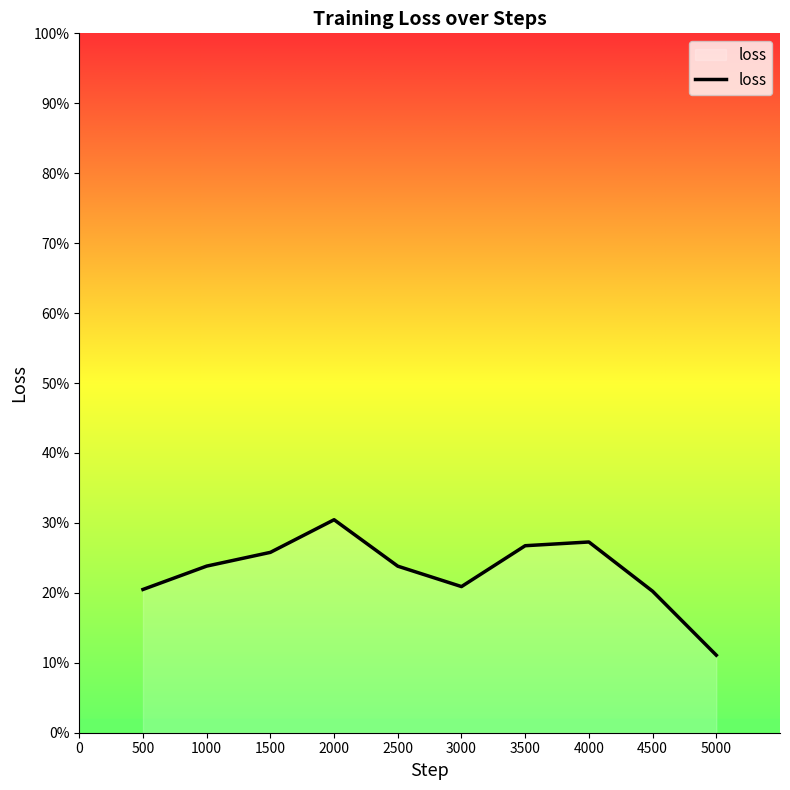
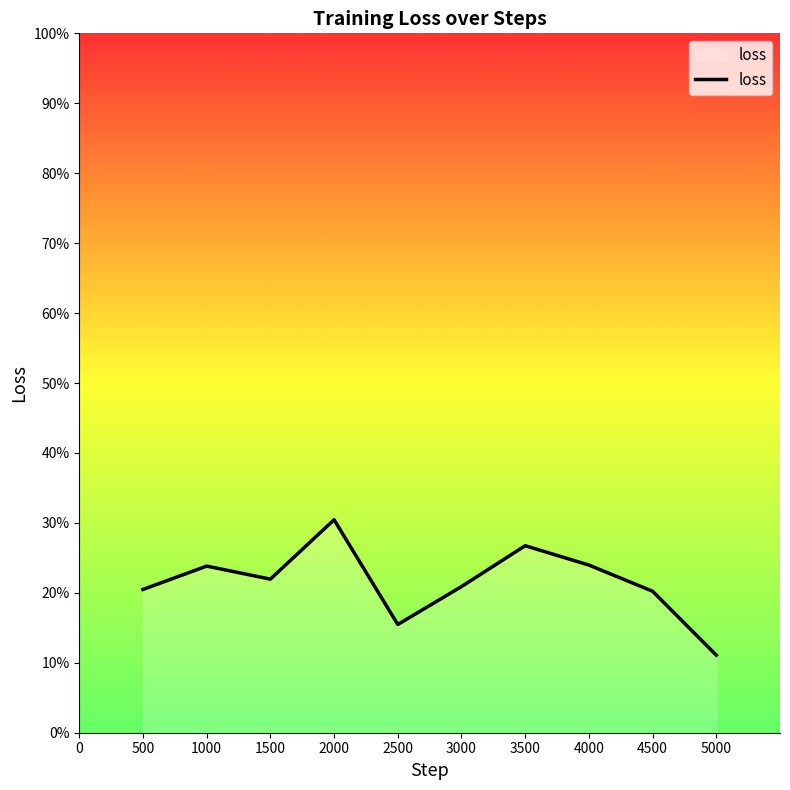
1500: 26% -> 22%
2500: 24% -> 15%
4000: 27% -> 24%
